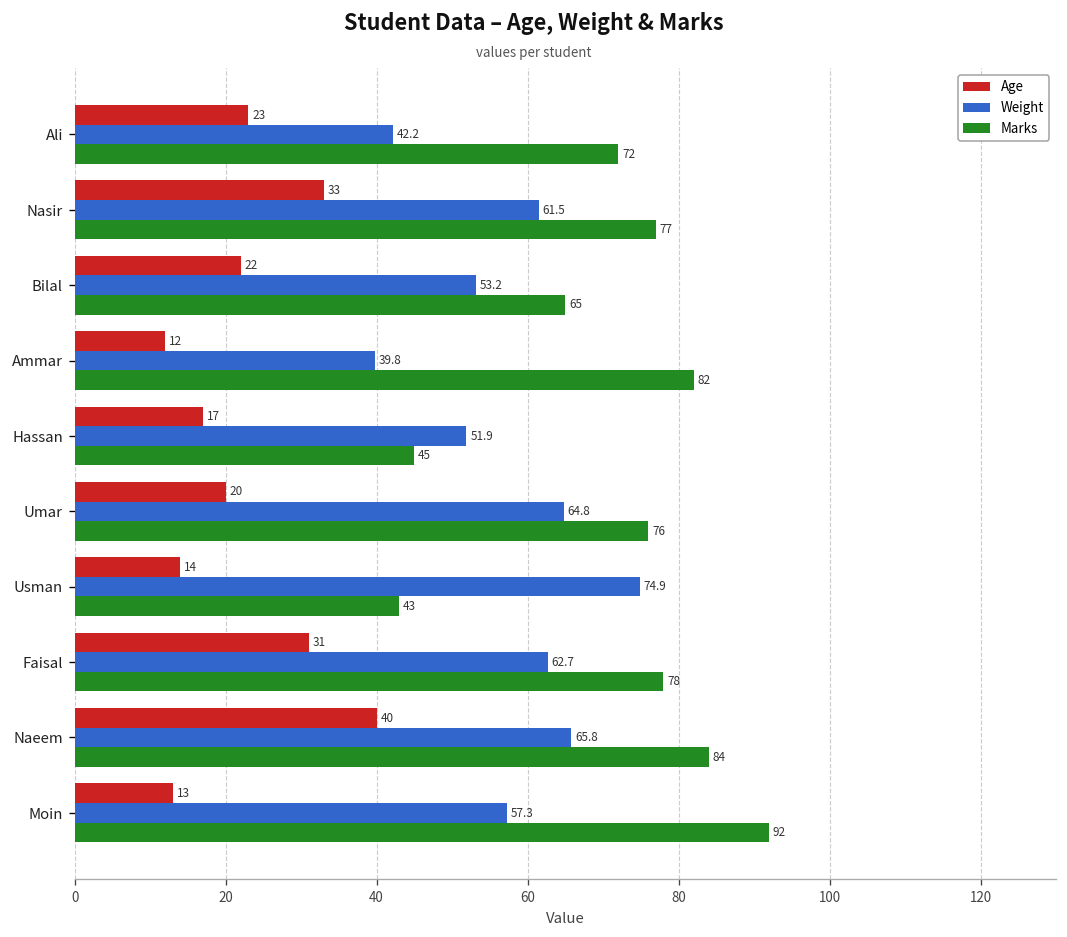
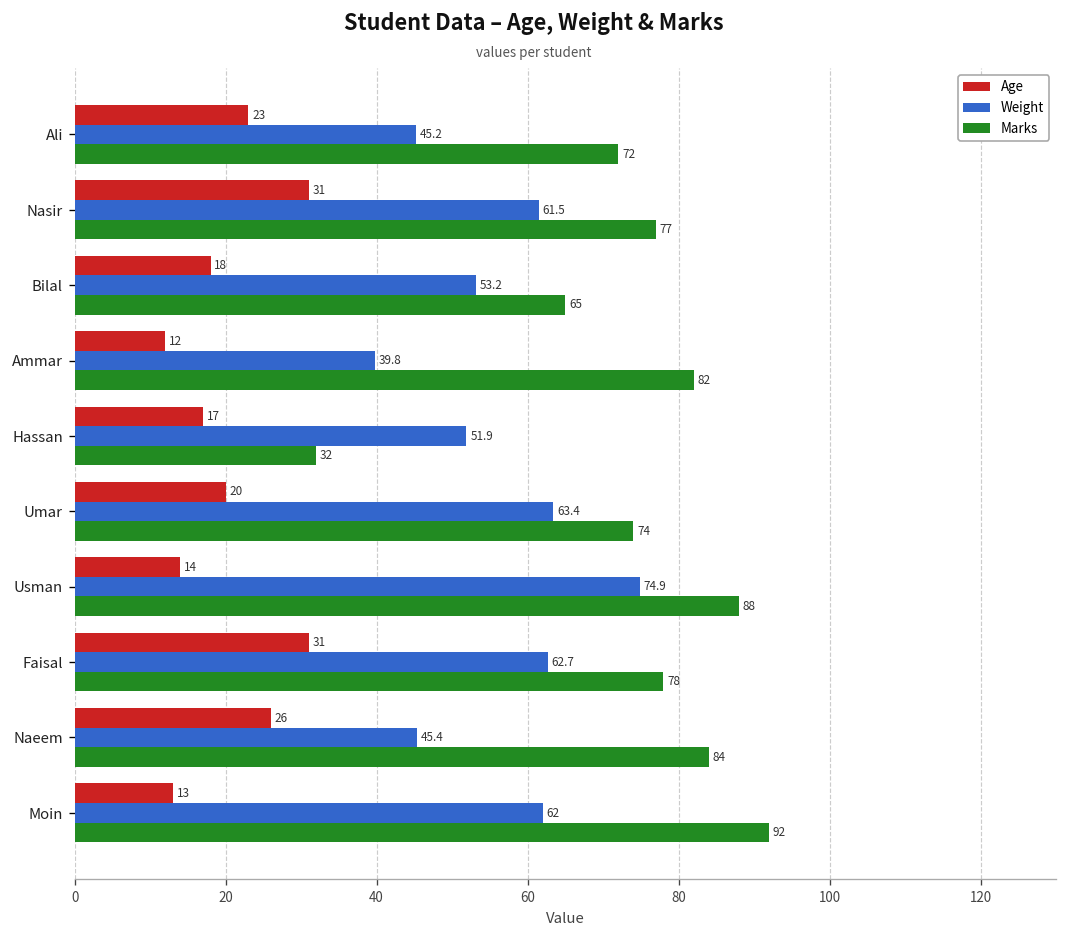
Weight, Ali: 42.2 -> 45.2
Age, Nasir: 33 -> 31
Age, Bilal: 22 -> 18
Marks, Hassan: 45 -> 32
Weight, Umar: 64.8 -> 63.4
Marks, Umar: 76 -> 74
Marks, Usman: 43 -> 88
Age, Naeem: 40 -> 26
Weight, Naeem: 65.8 -> 45.4
Weight, Moin: 57.3 -> 62
